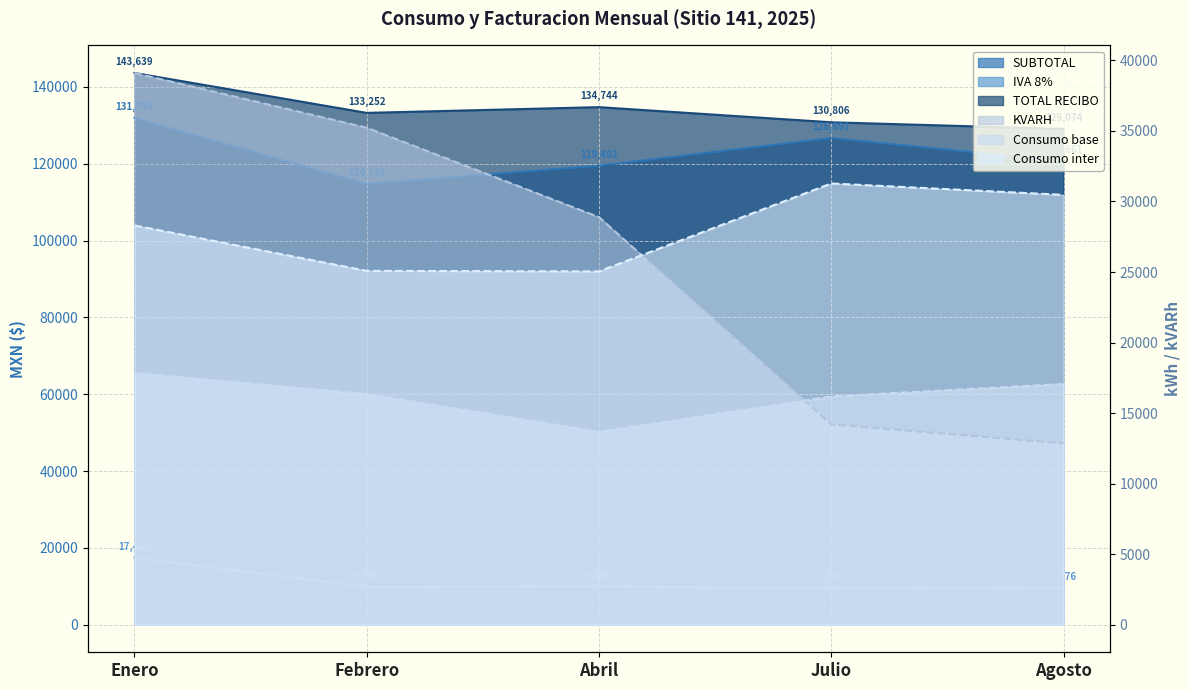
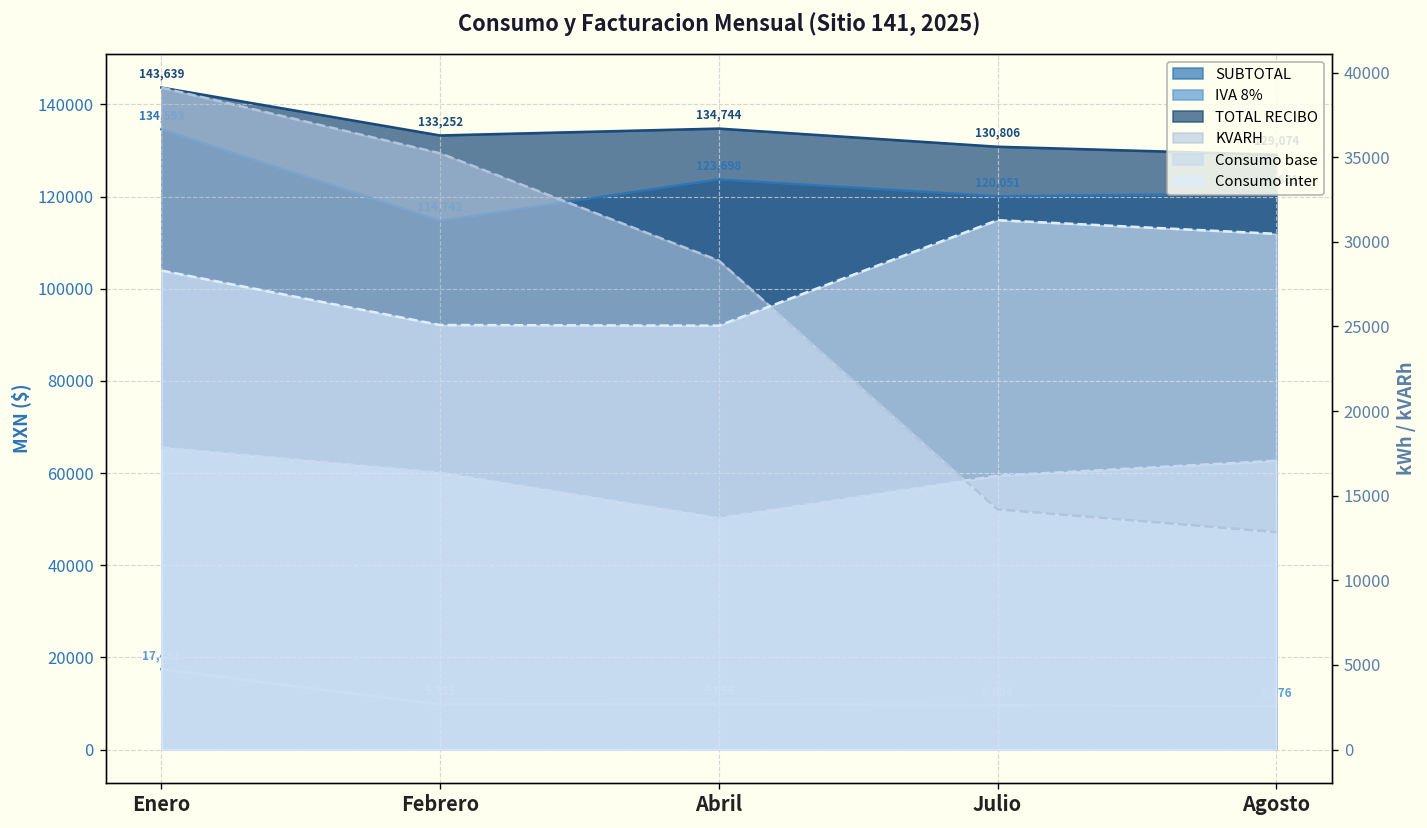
SUBTOTAL, Enero: 131,934 -> 134,593
SUBTOTAL, Abril: 119,492 -> 123,698
SUBTOTAL, Julio: 126,691 -> 120,051
